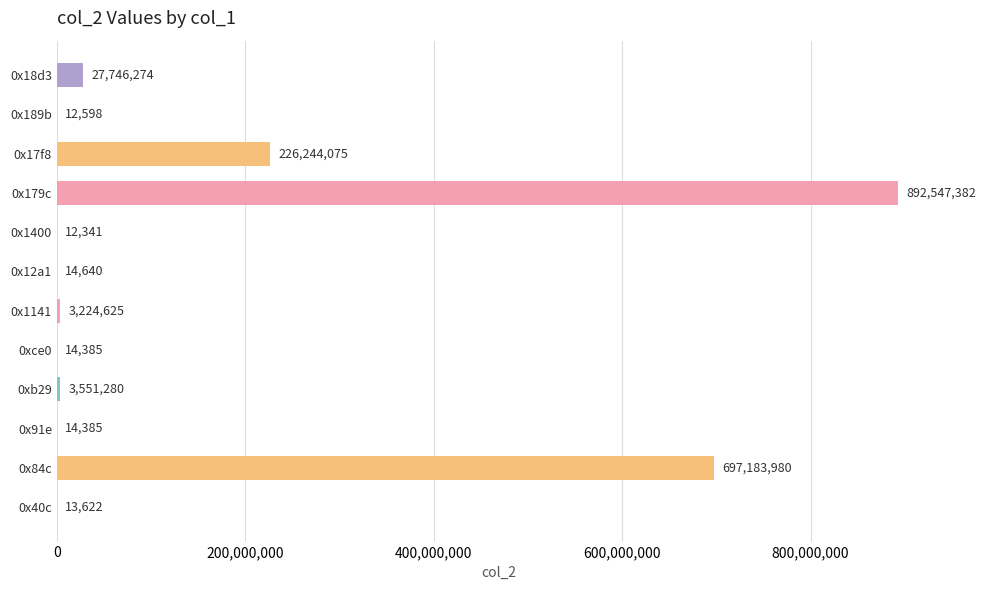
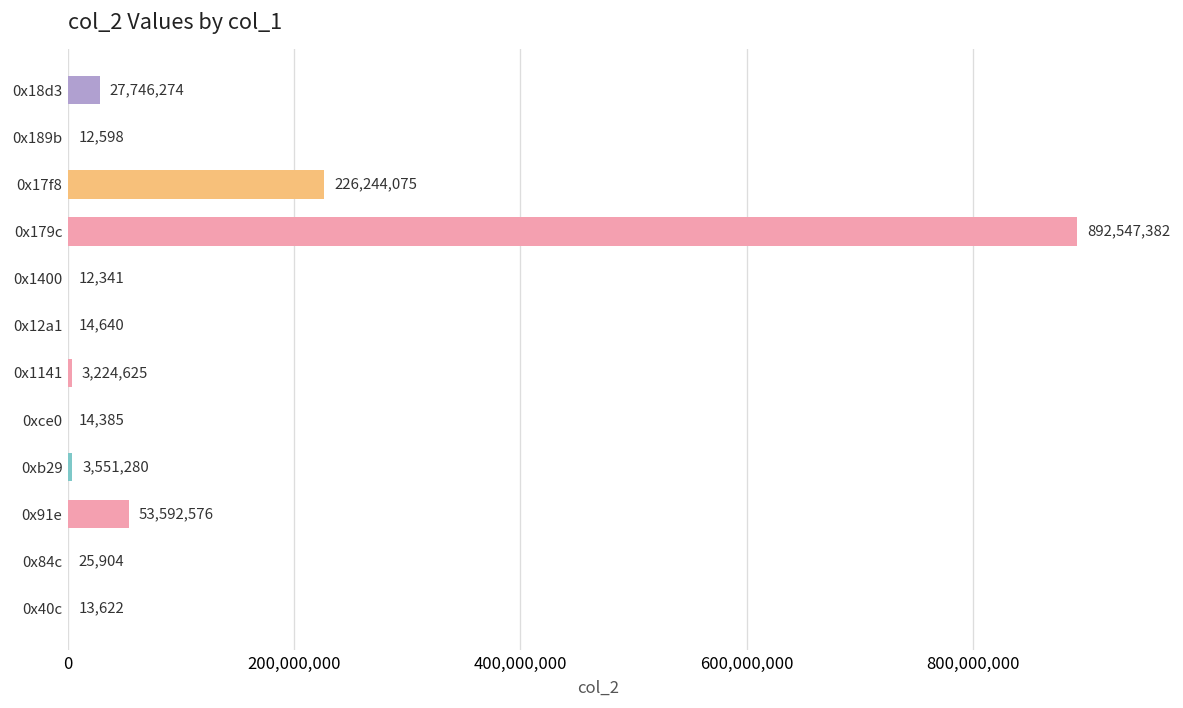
0x91e: 14,385 -> 53,592,576
0x84c: 697,183,980 -> 25,904
